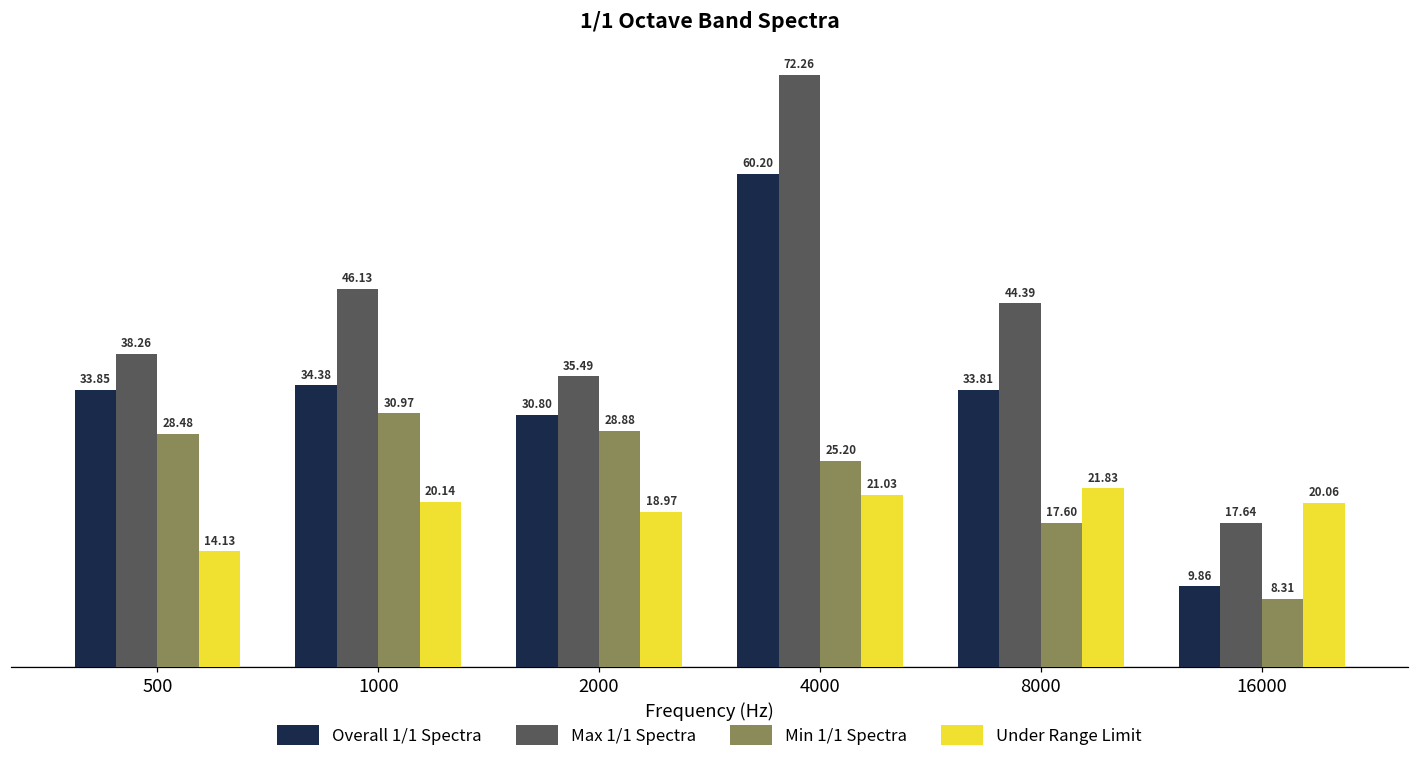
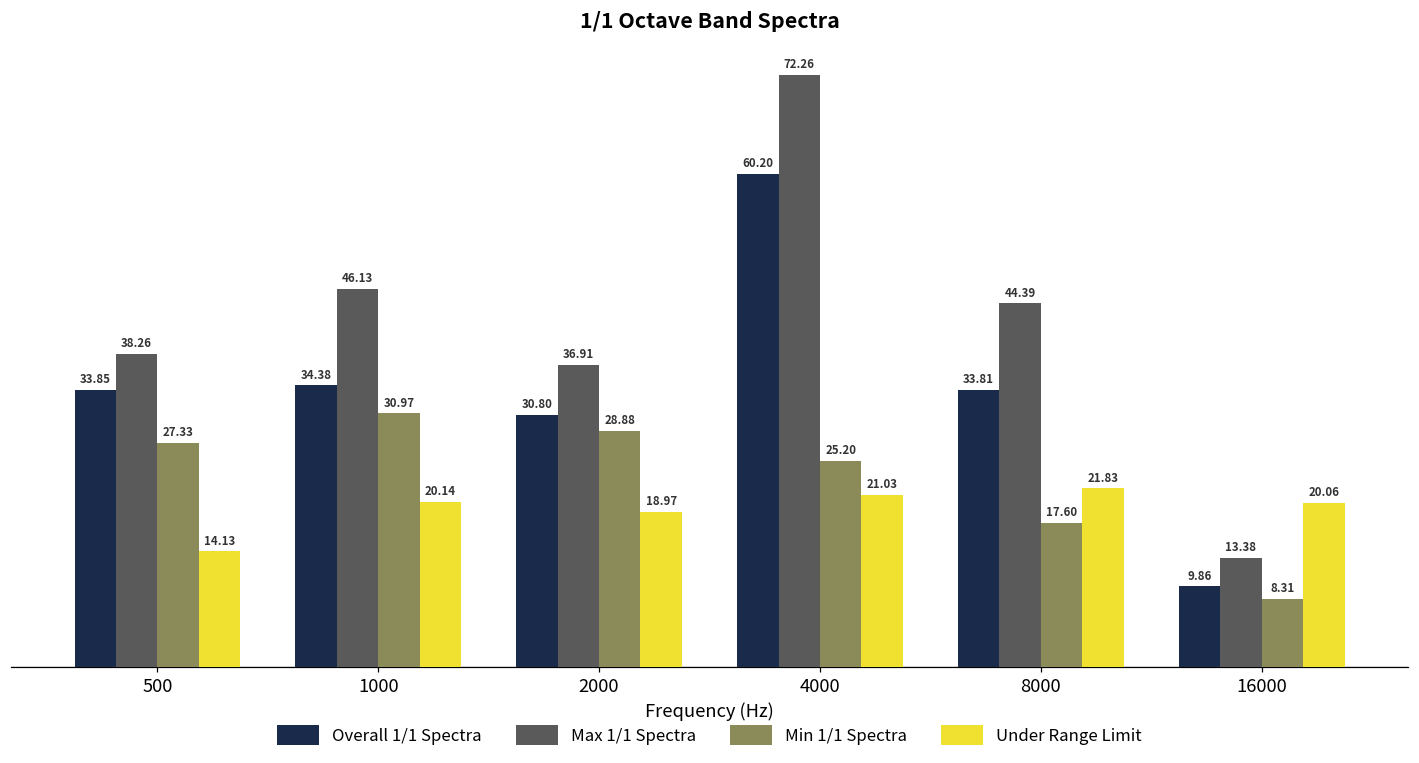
Min 1/1 Spectra, 500: 28.48 -> 27.33
Max 1/1 Spectra, 2000: 35.49 -> 36.91
Max 1/1 Spectra, 16000: 17.64 -> 13.38
